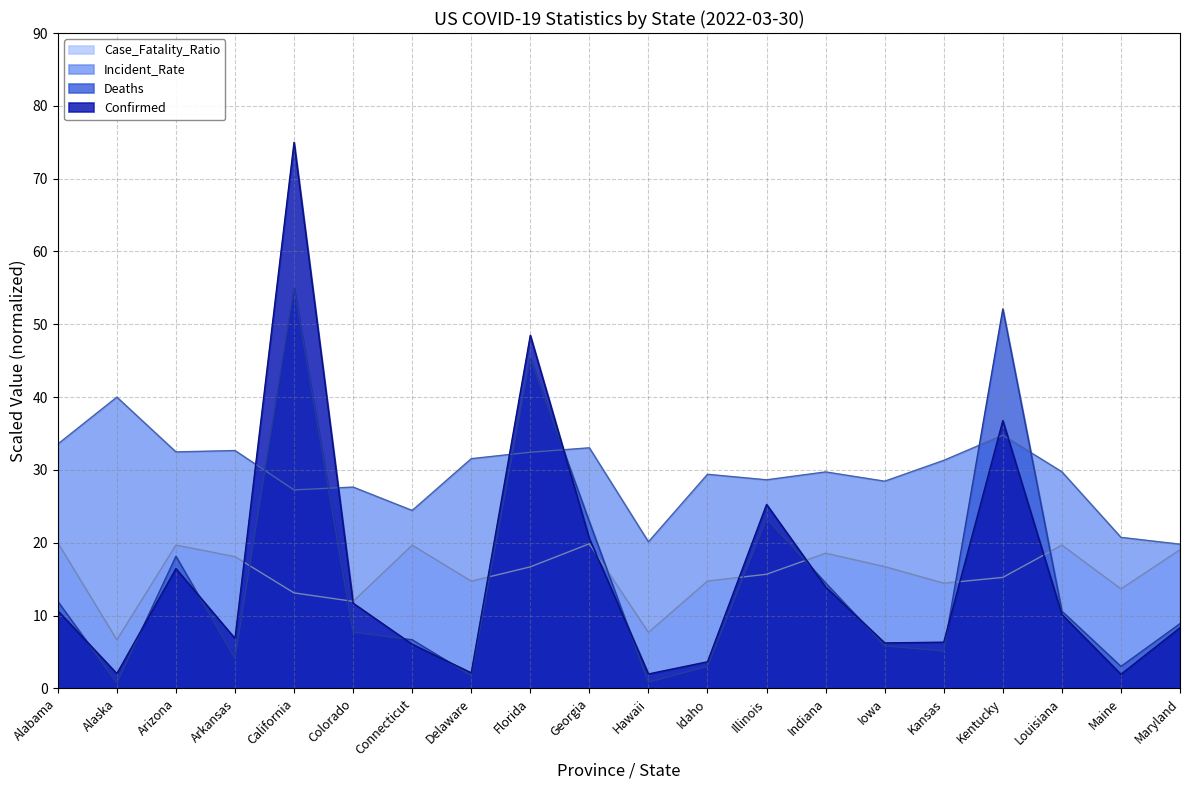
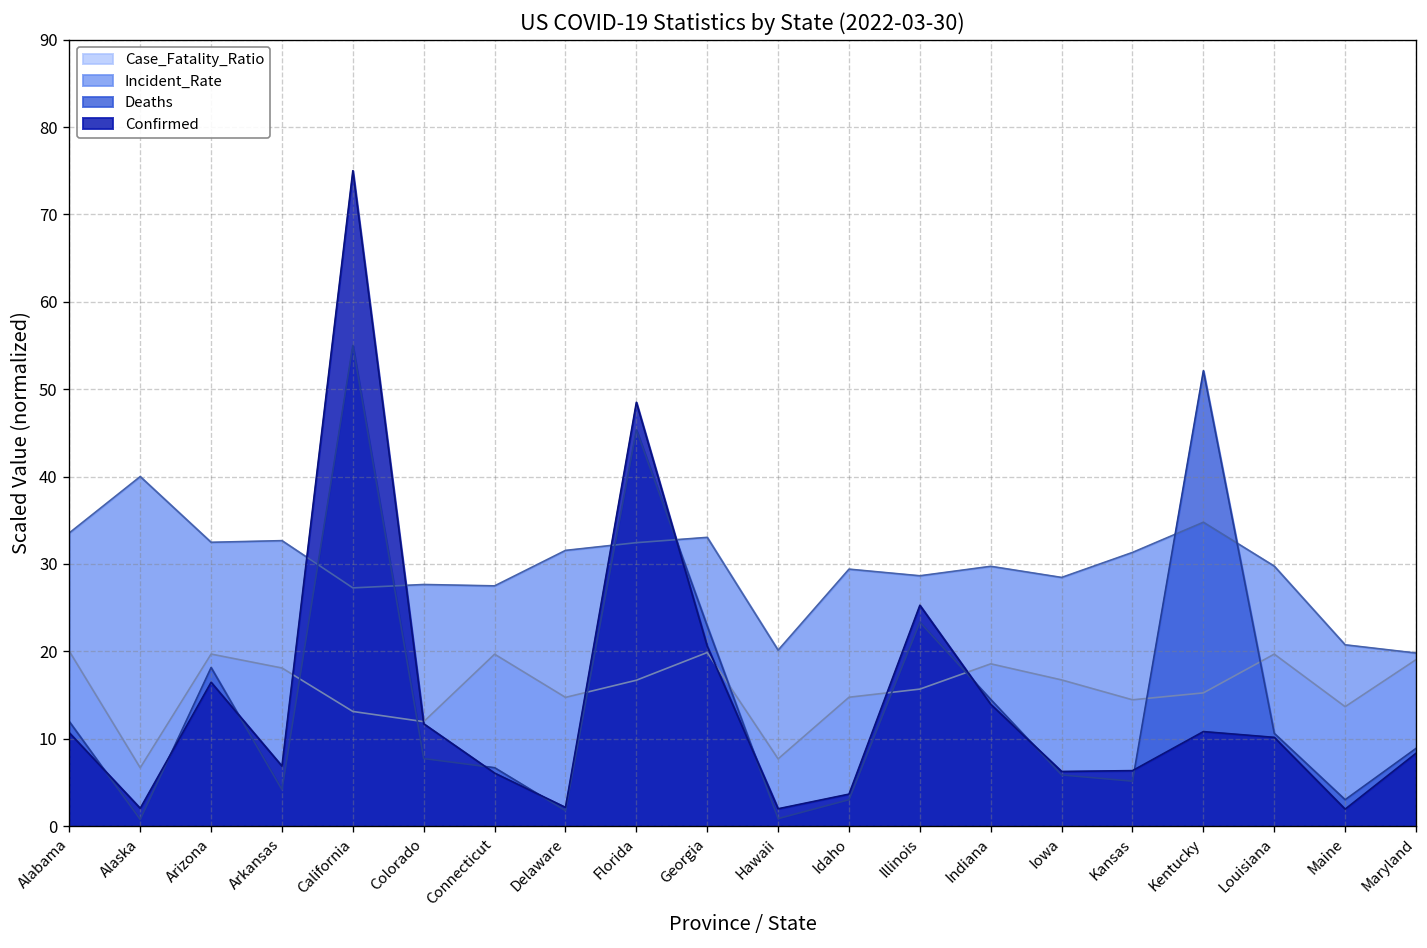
Incident_Rate, Connecticut: 24 -> 27
Confirmed, Kentucky: 37 -> 11
